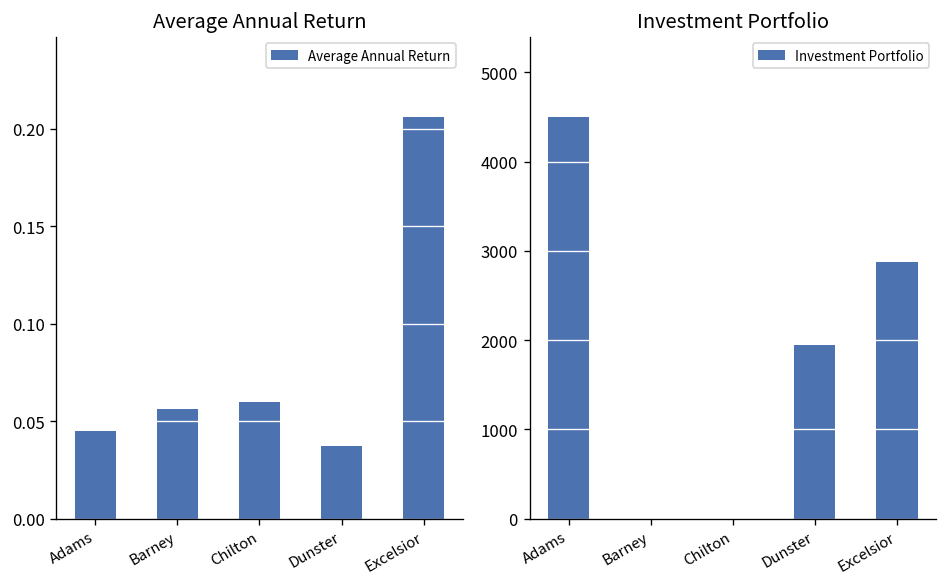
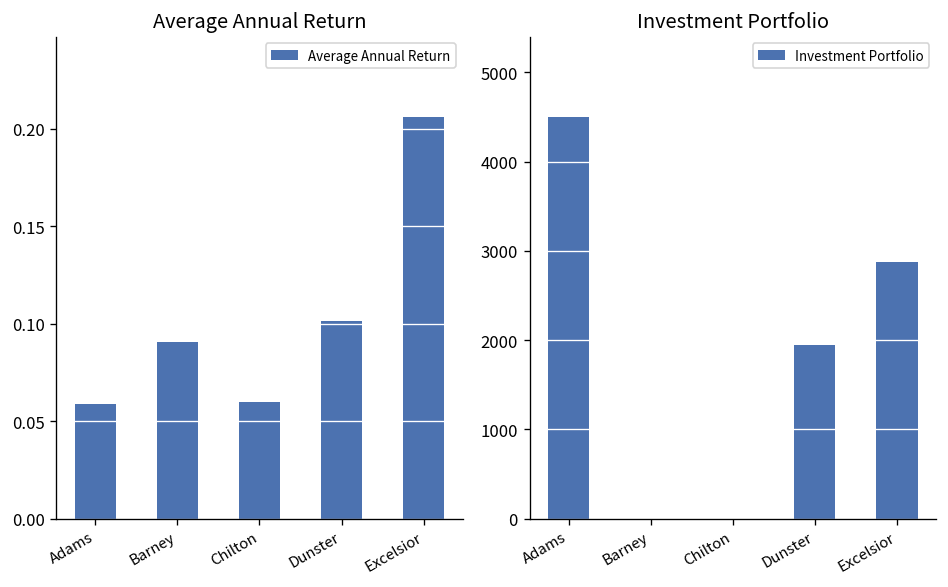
Average Annual Return, Adams: 0.045 -> 0.059
Average Annual Return, Barney: 0.056 -> 0.090
Average Annual Return, Dunster: 0.037 -> 0.102
